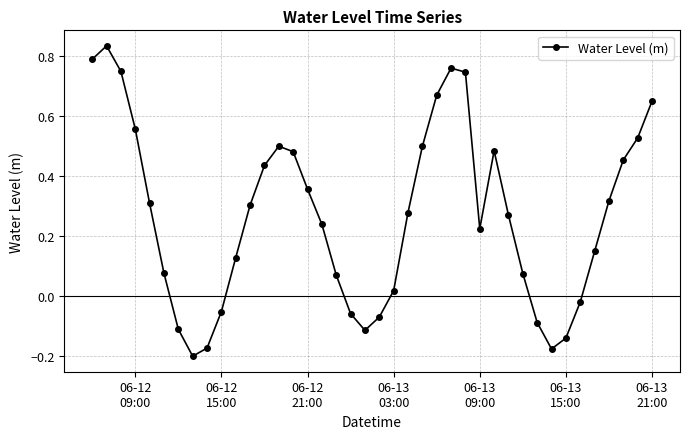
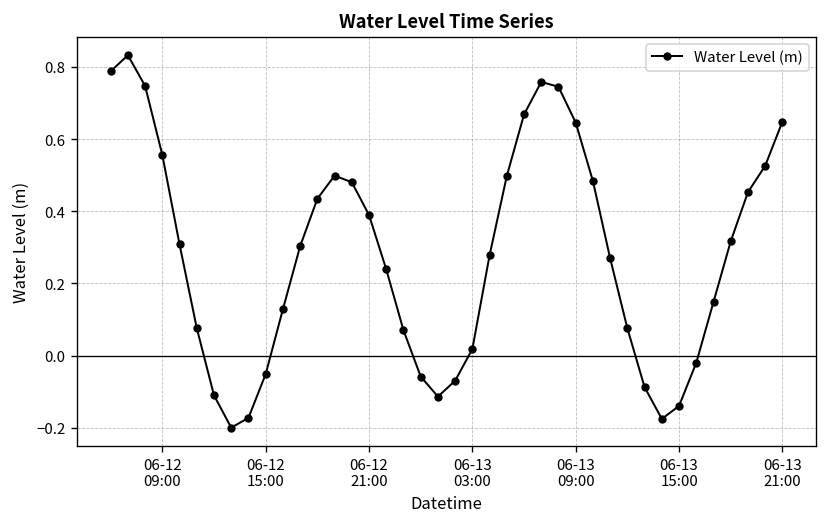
06-12 21:00: 0.36 -> 0.39
06-13 09:00: 0.22 -> 0.65
